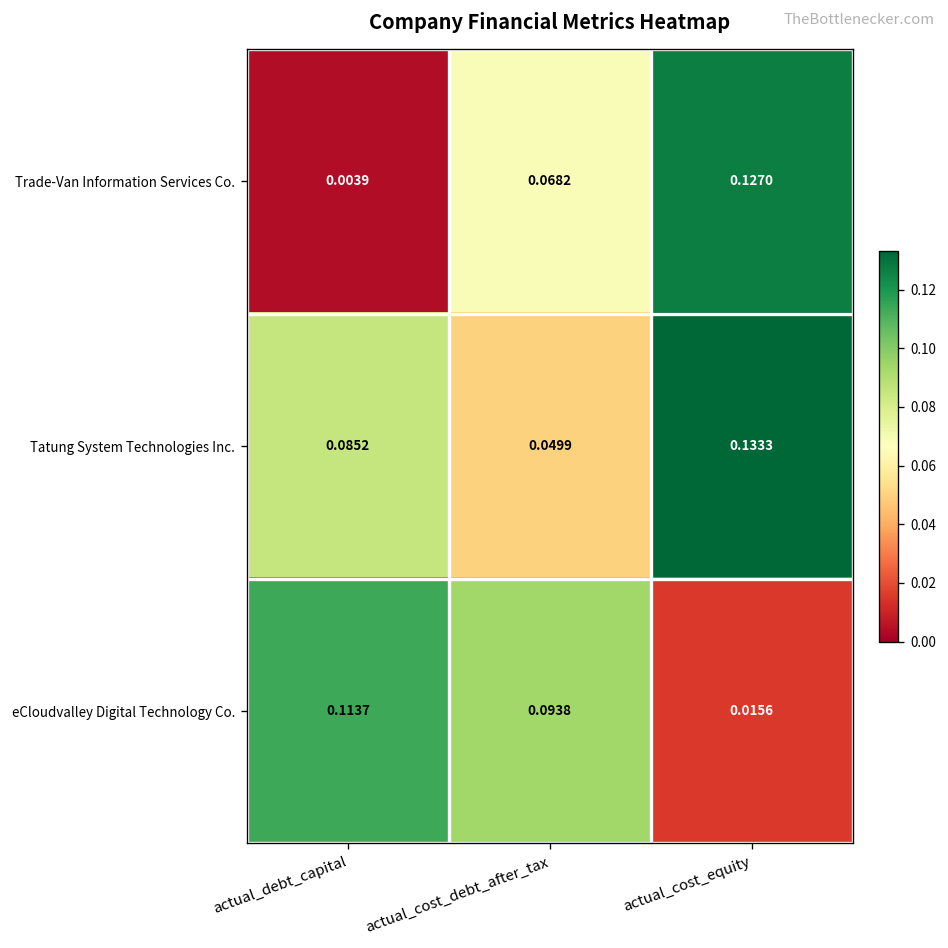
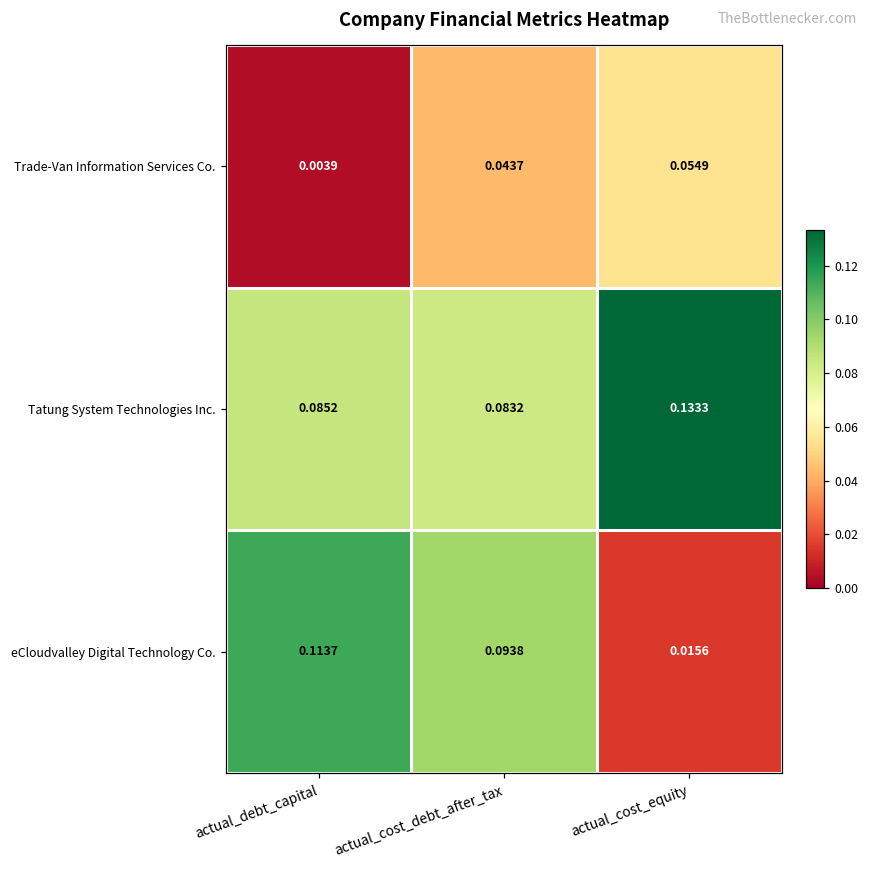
Trade-Van Information Services Co., actual_cost_debt_after_tax: 0.0682 -> 0.0437
Trade-Van Information Services Co., actual_cost_equity: 0.1270 -> 0.0549
Tatung System Technologies Inc., actual_cost_debt_after_tax: 0.0499 -> 0.0832
